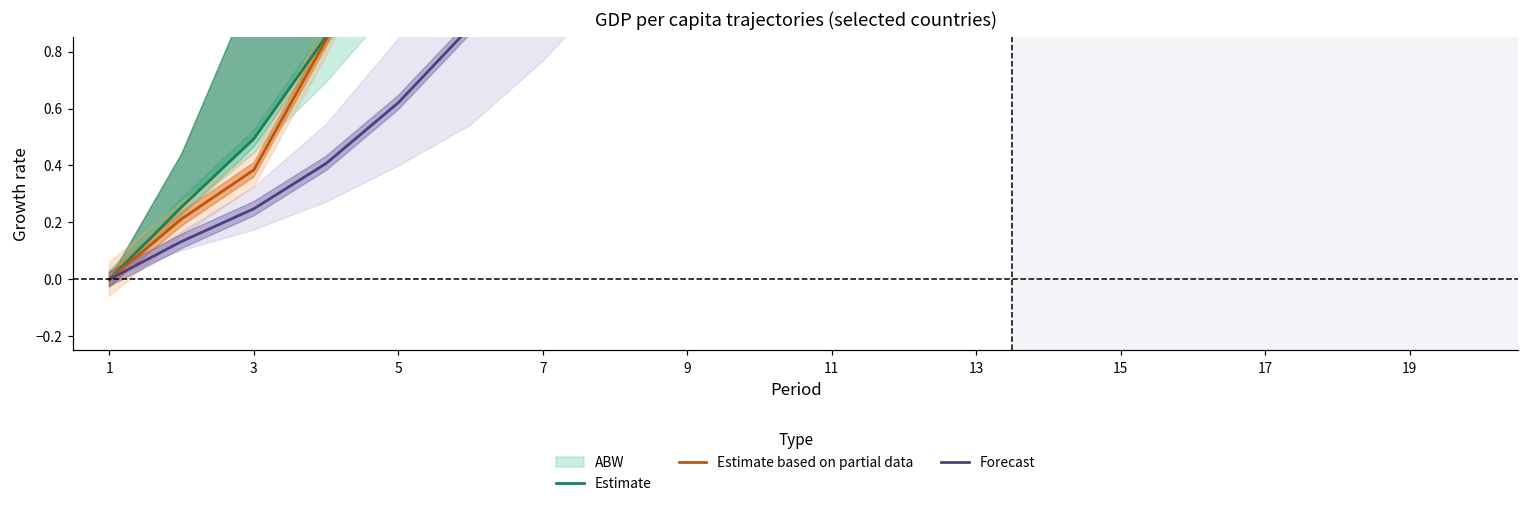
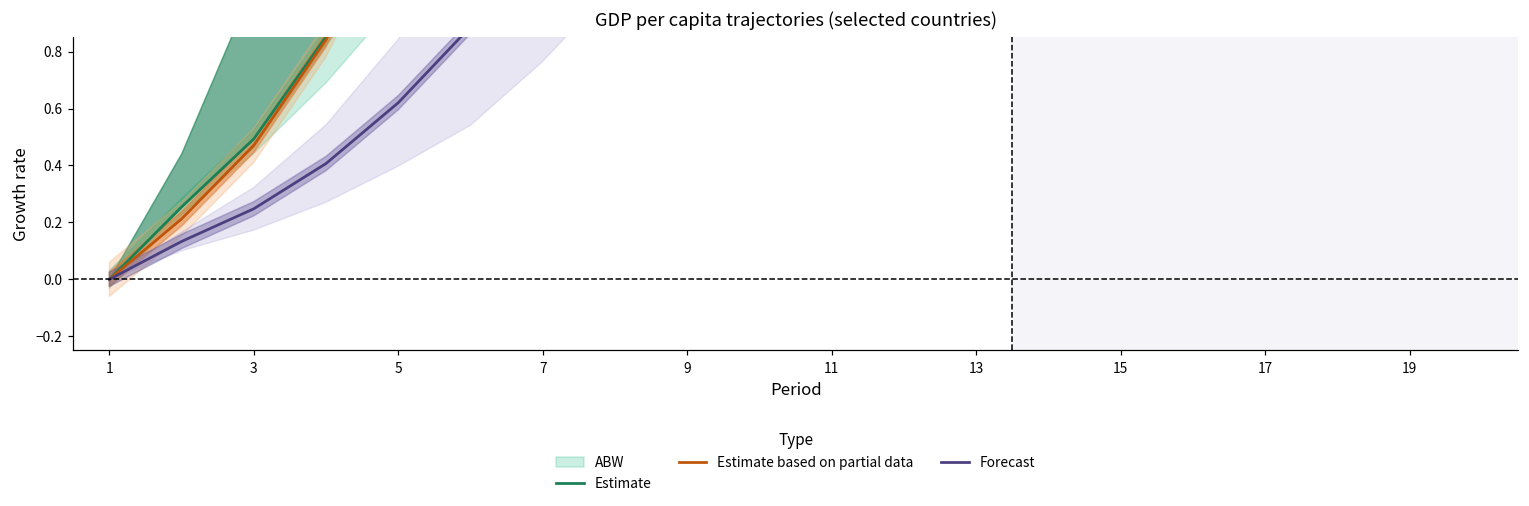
Estimate based on partial data, 3: 0.38 -> 0.47
